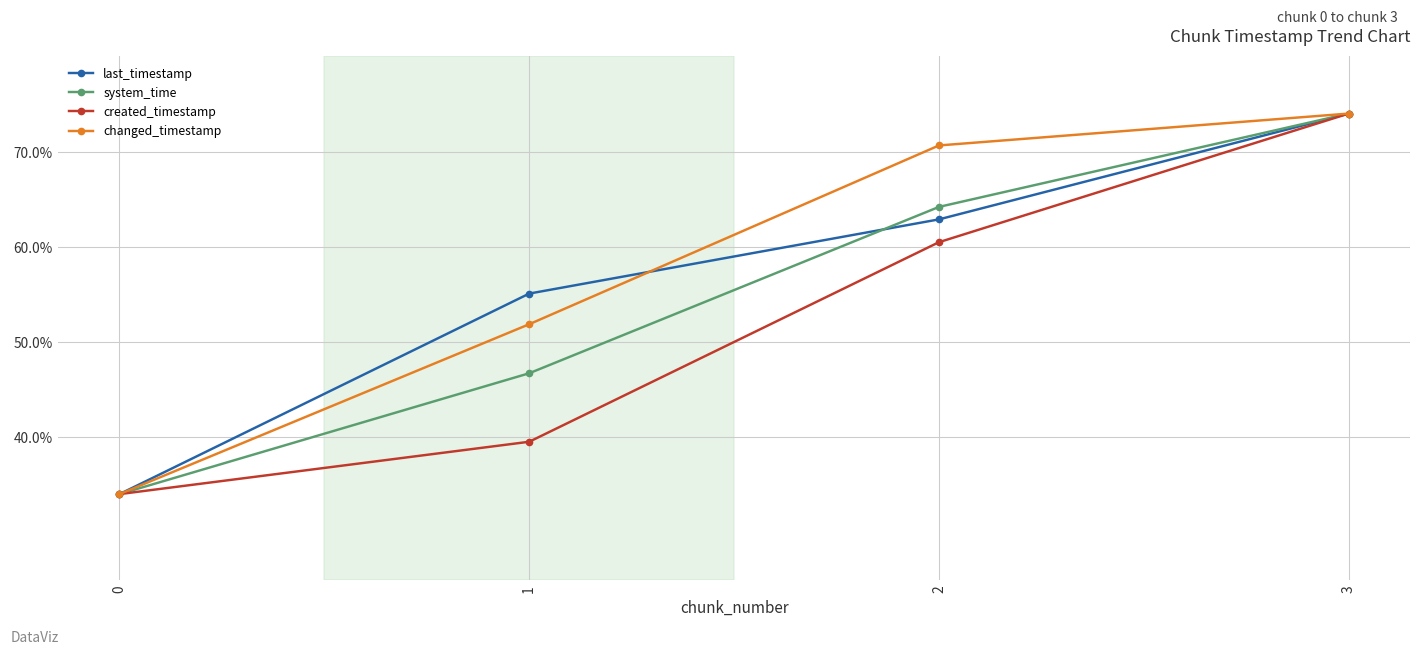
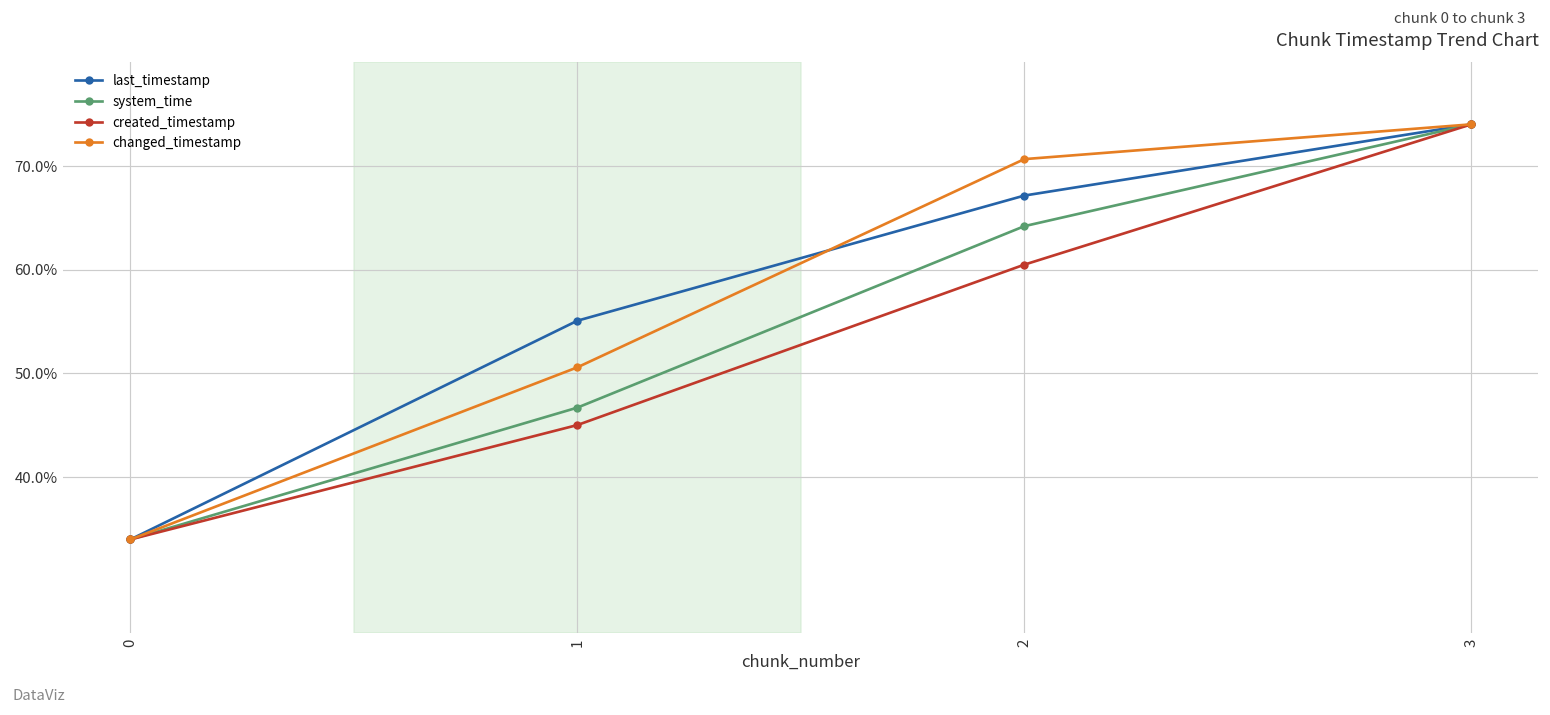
created_timestamp, 1: 40% -> 45%
changed_timestamp, 1: 52% -> 51%
last_timestamp, 2: 63% -> 67%
